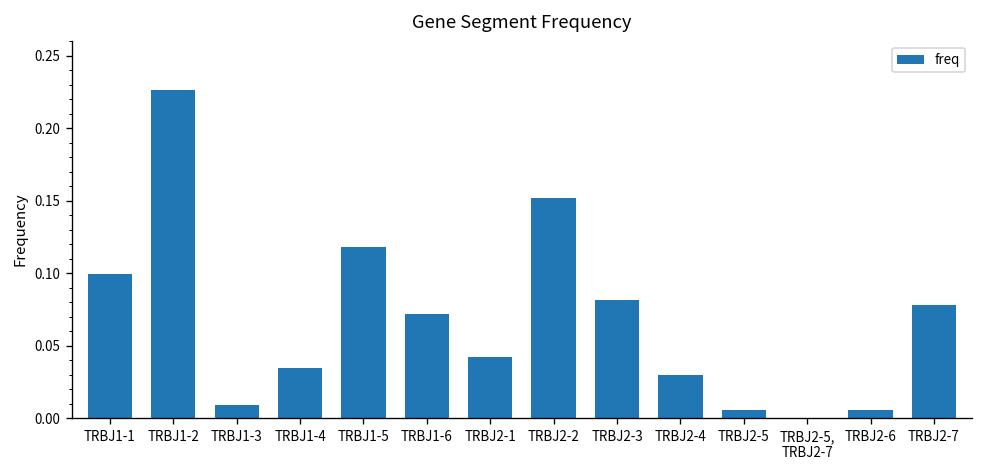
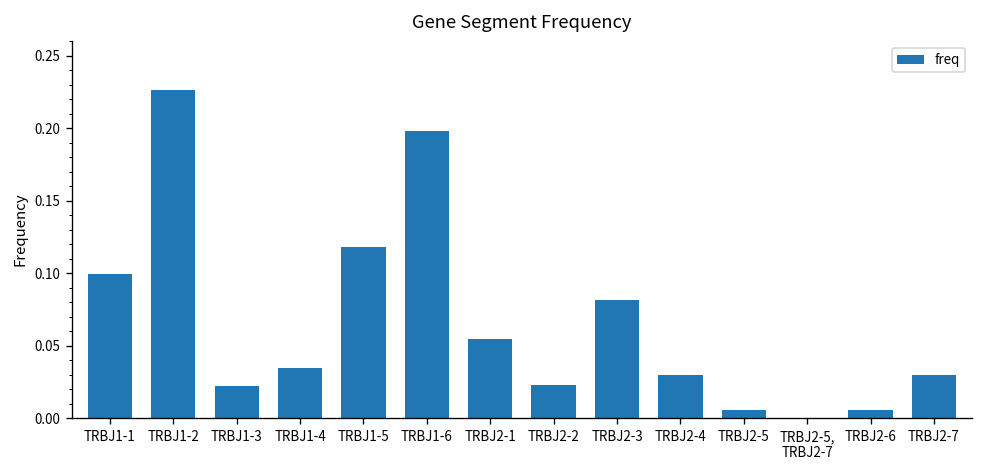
TRBJ1-3: 0.009 -> 0.022
TRBJ1-6: 0.072 -> 0.198
TRBJ2-1: 0.042 -> 0.055
TRBJ2-2: 0.152 -> 0.023
TRBJ2-7: 0.078 -> 0.030
